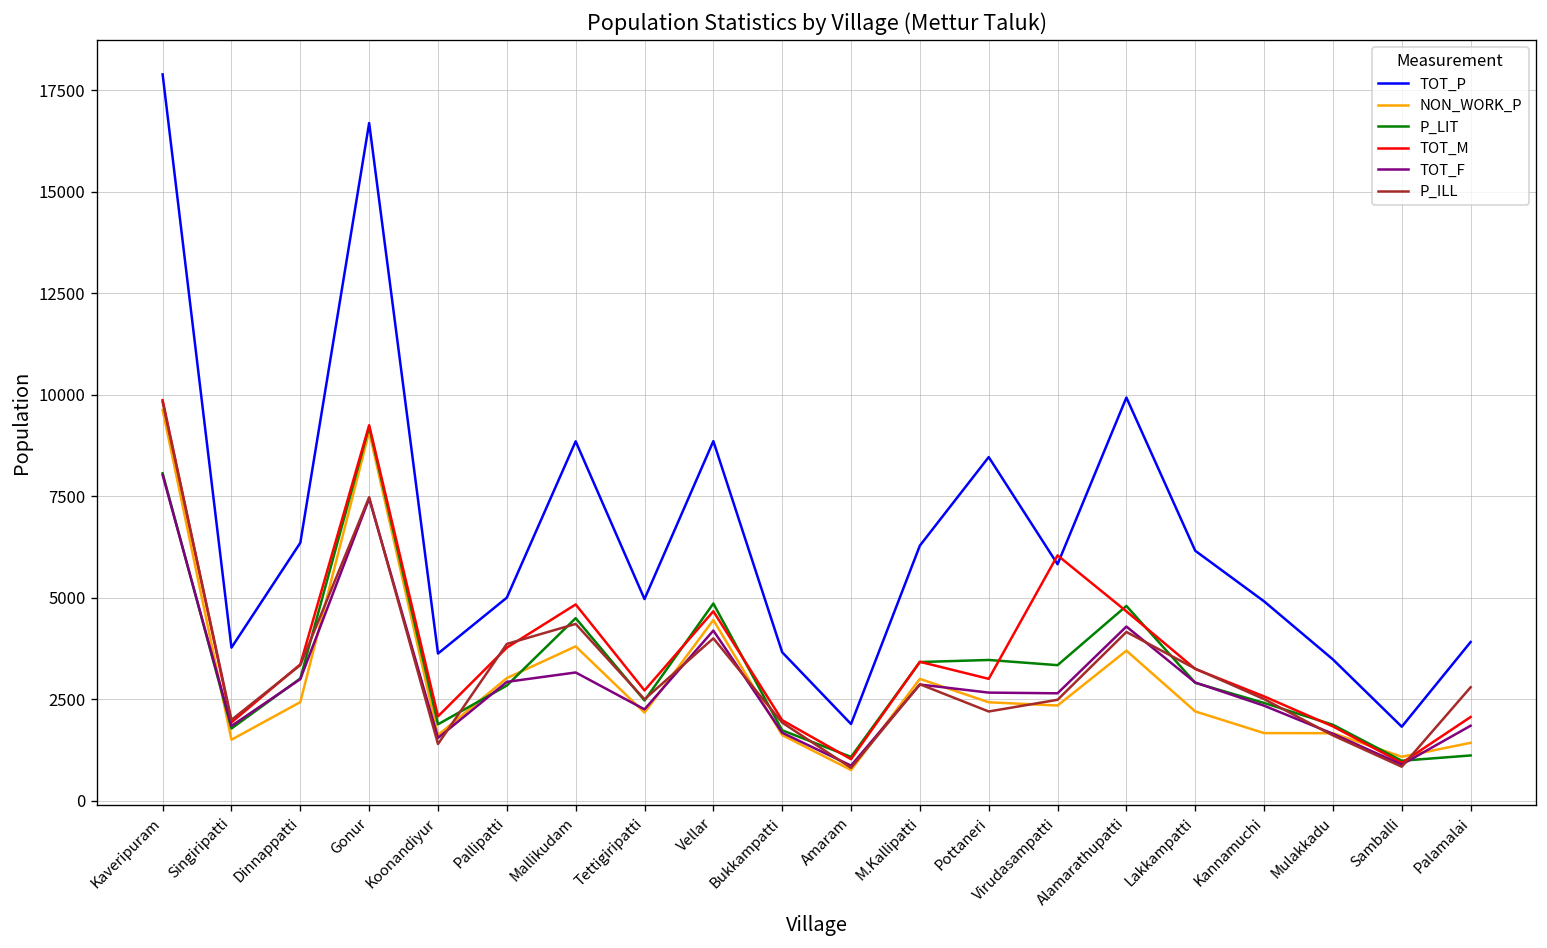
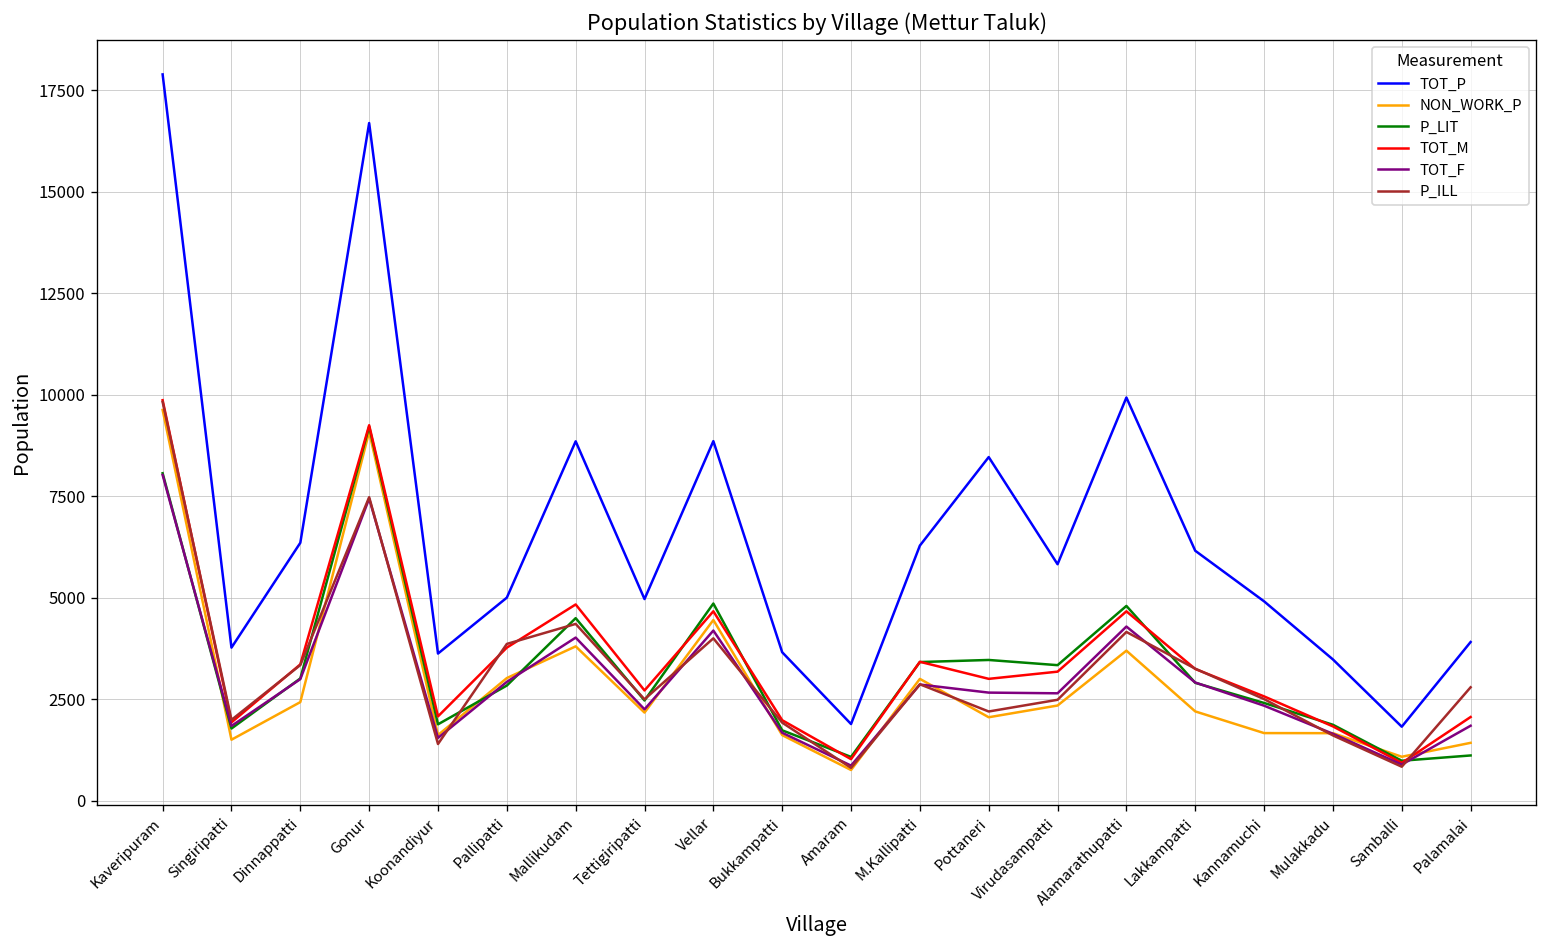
TOT_F, Mallikudam: 3200 -> 4000
NON_WORK_P, Pottaneri: 2400 -> 2100
TOT_M, Virudasampatti: 6000 -> 3200
